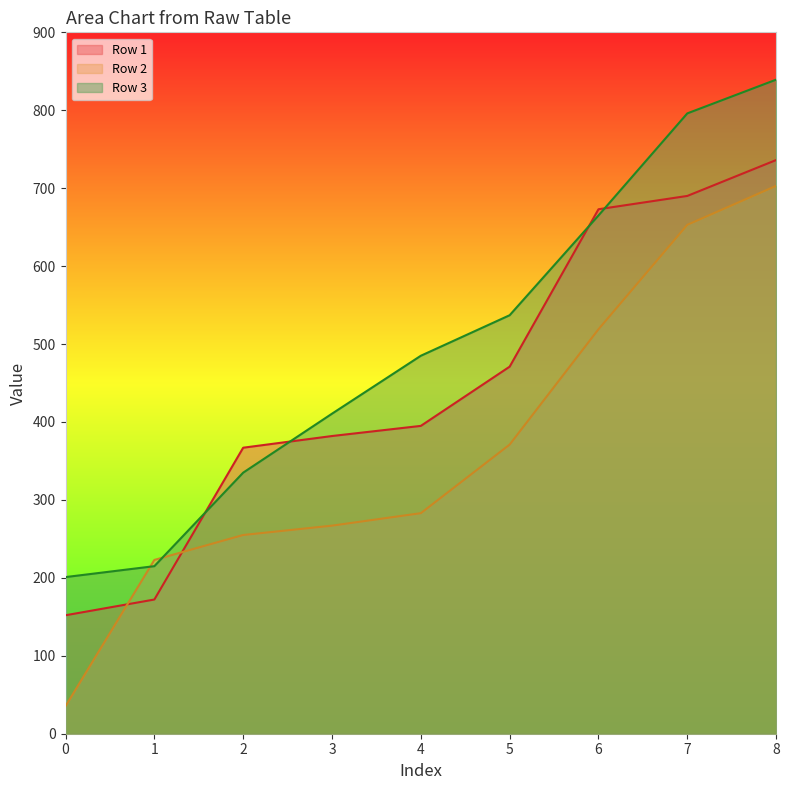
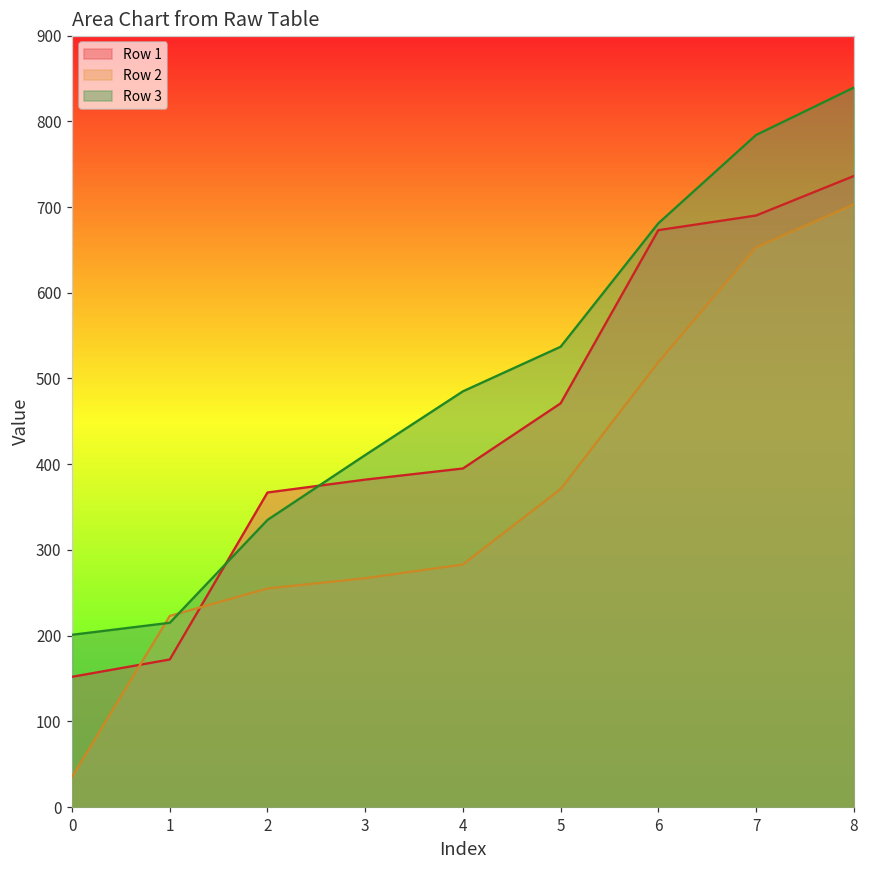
Row 3, 6: 670 -> 680
Row 3, 7: 800 -> 780
